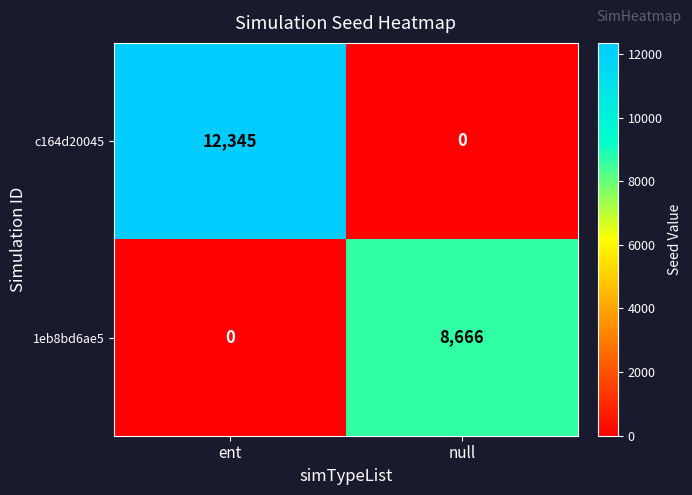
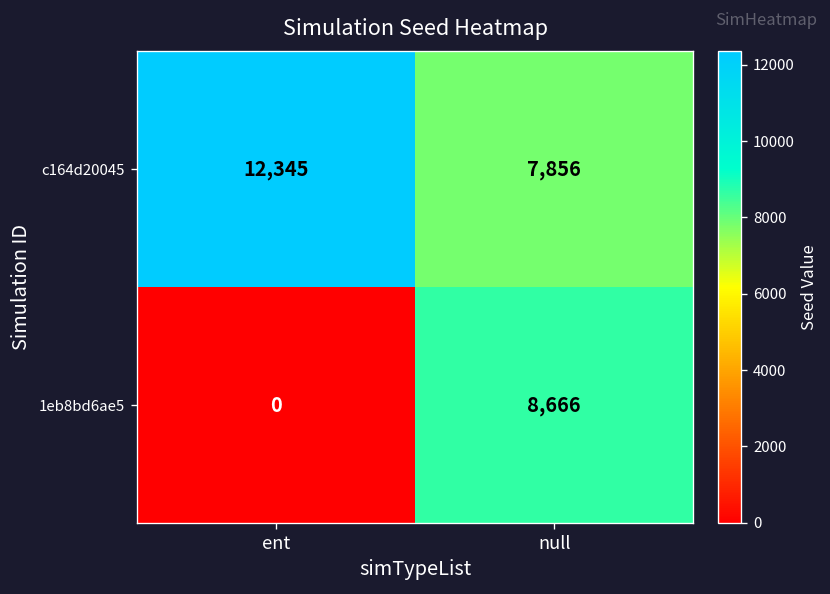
c164d20045, null: 0 -> 7,856
